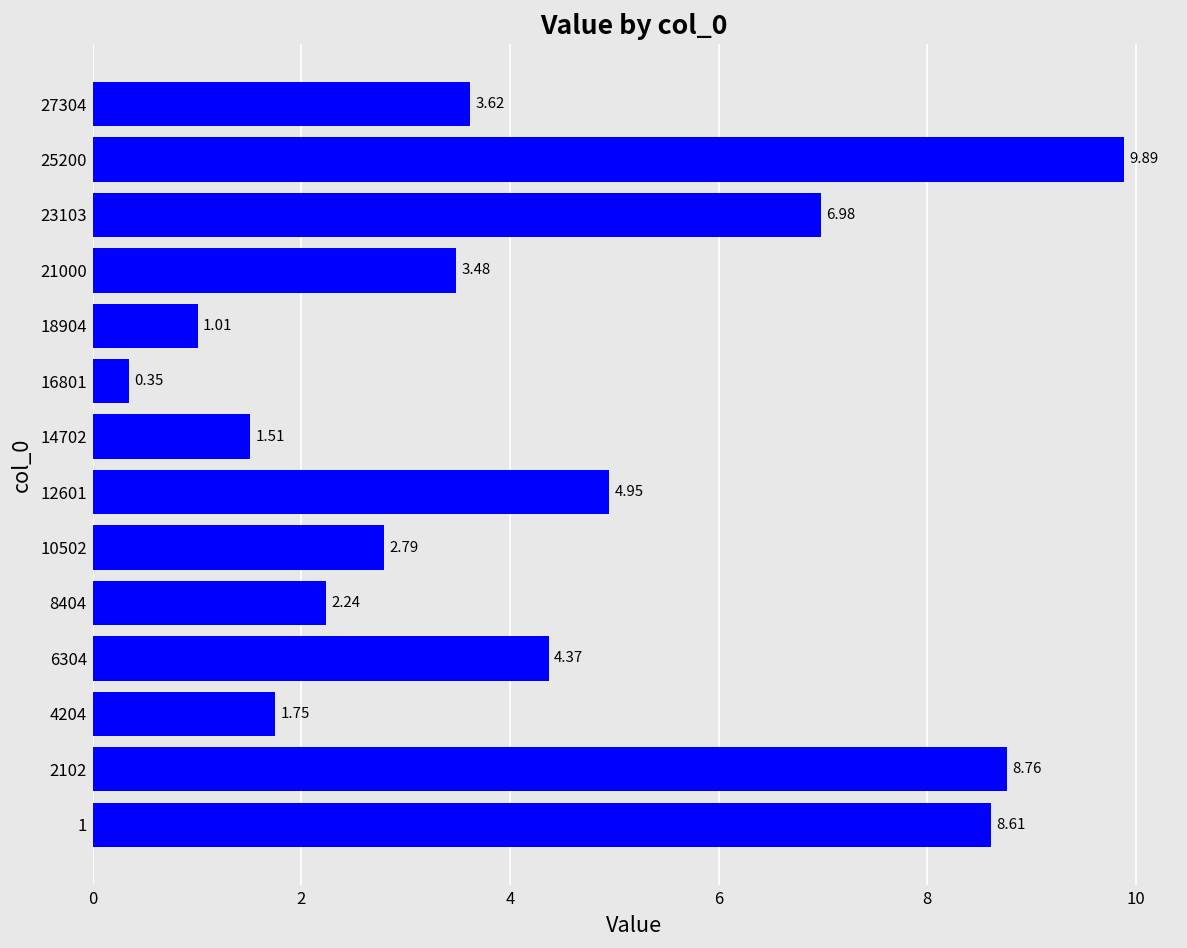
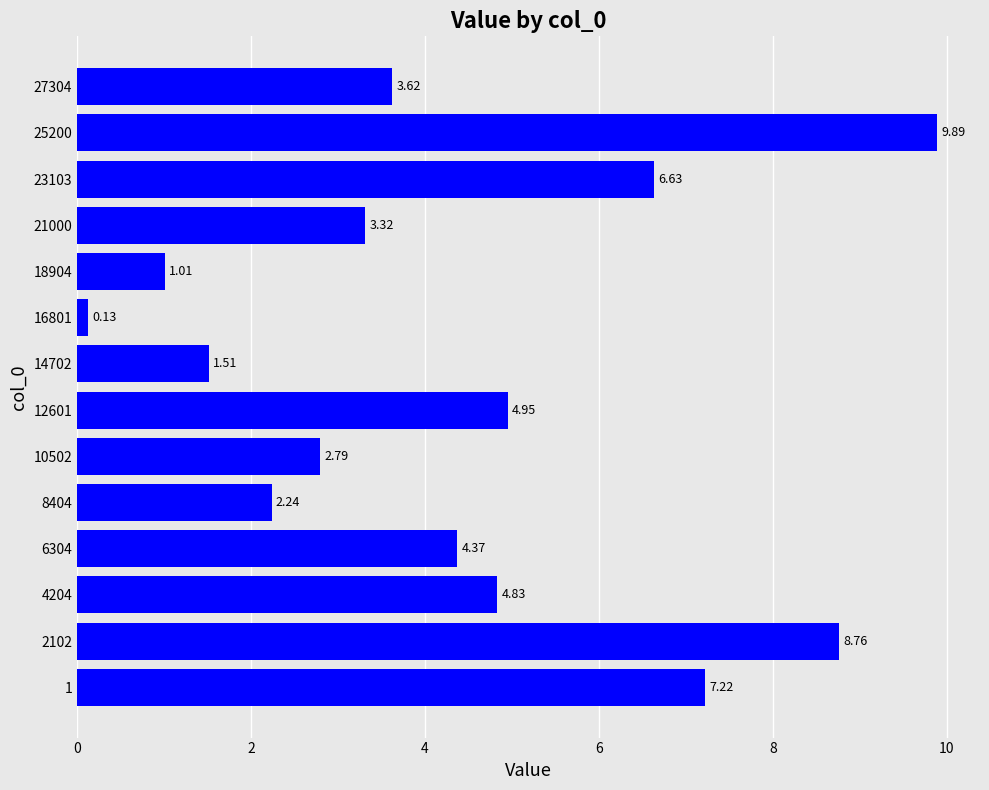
23103: 6.98 -> 6.63
21000: 3.48 -> 3.32
16801: 0.35 -> 0.13
4204: 1.75 -> 4.83
1: 8.61 -> 7.22
